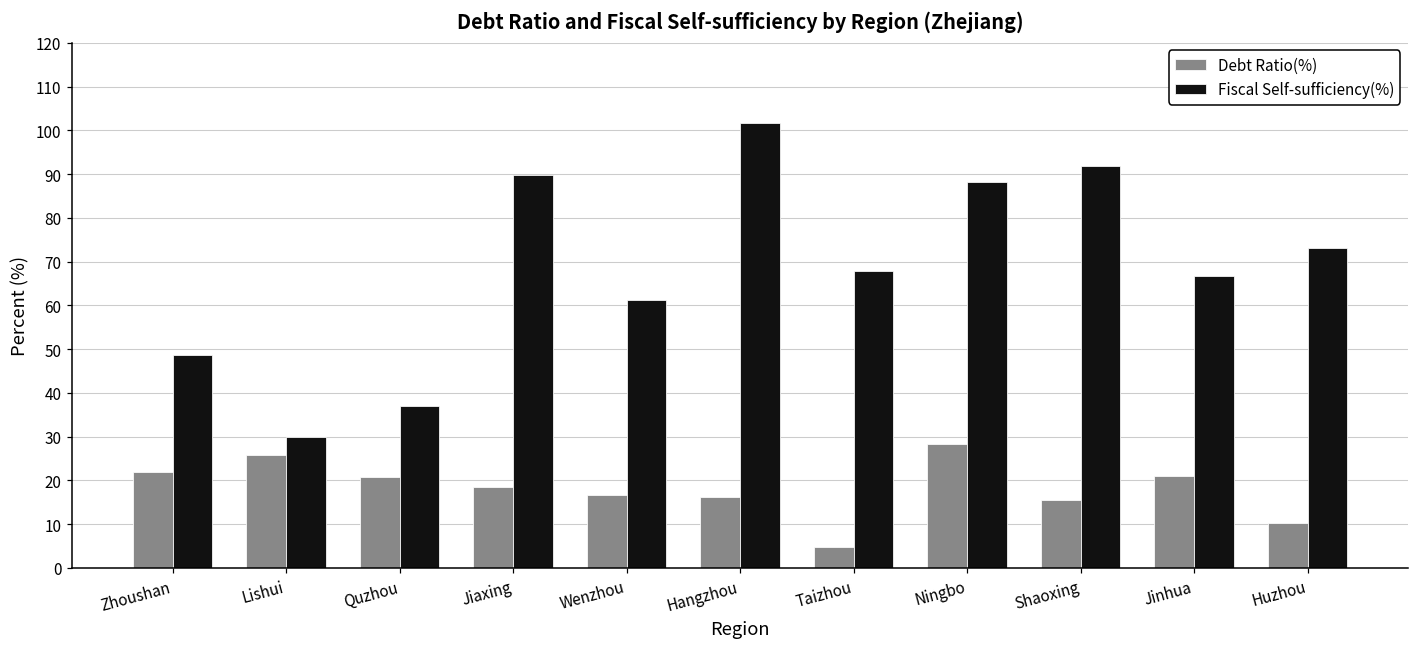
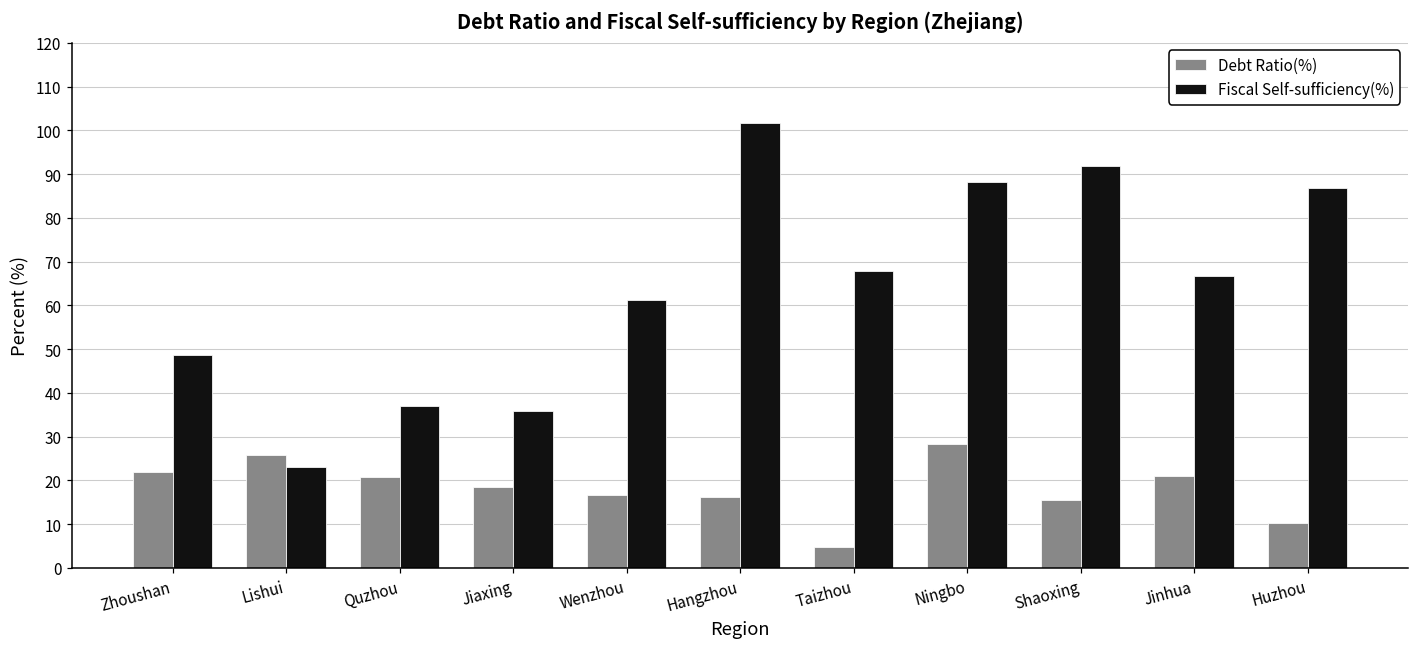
Fiscal Self-sufficiency(%), Lishui: 30 -> 23
Fiscal Self-sufficiency(%), Jiaxing: 90 -> 36
Fiscal Self-sufficiency(%), Huzhou: 73 -> 87
